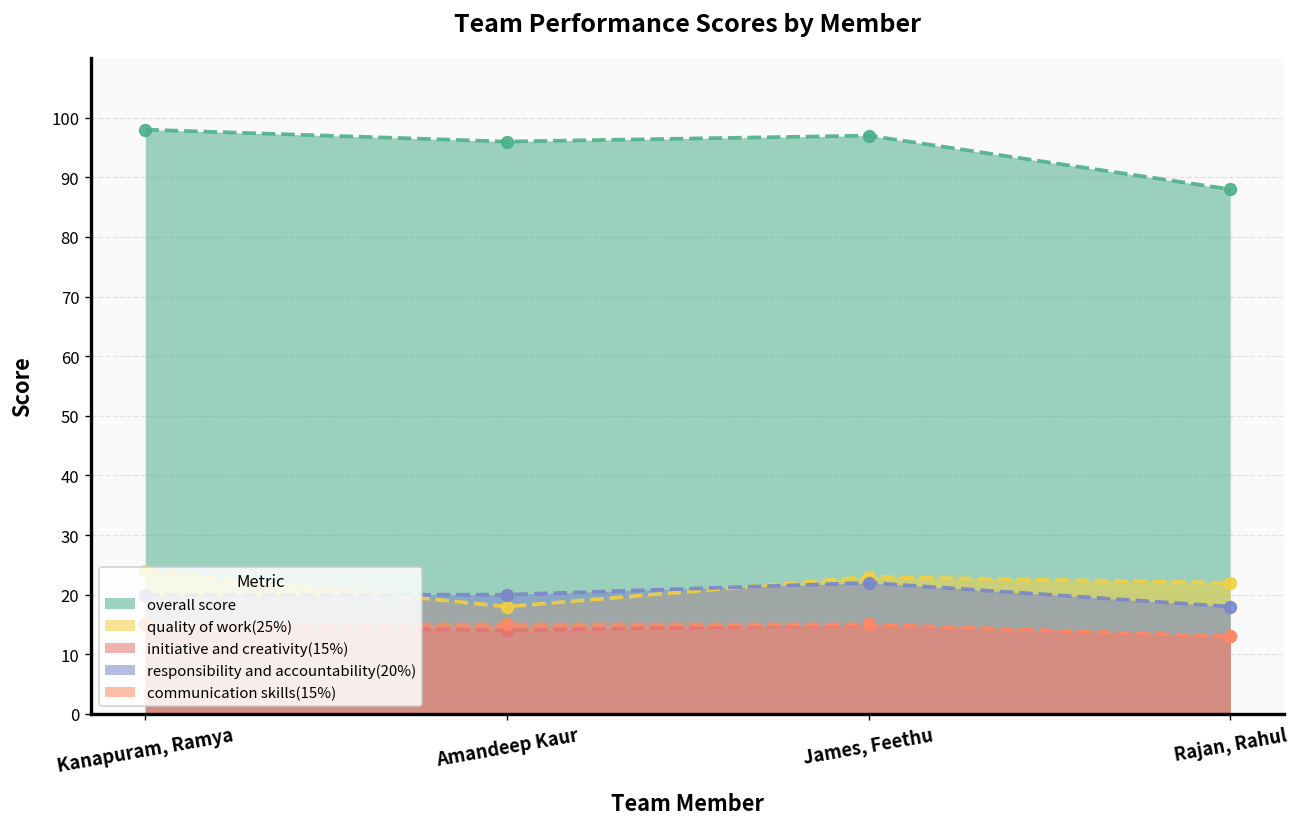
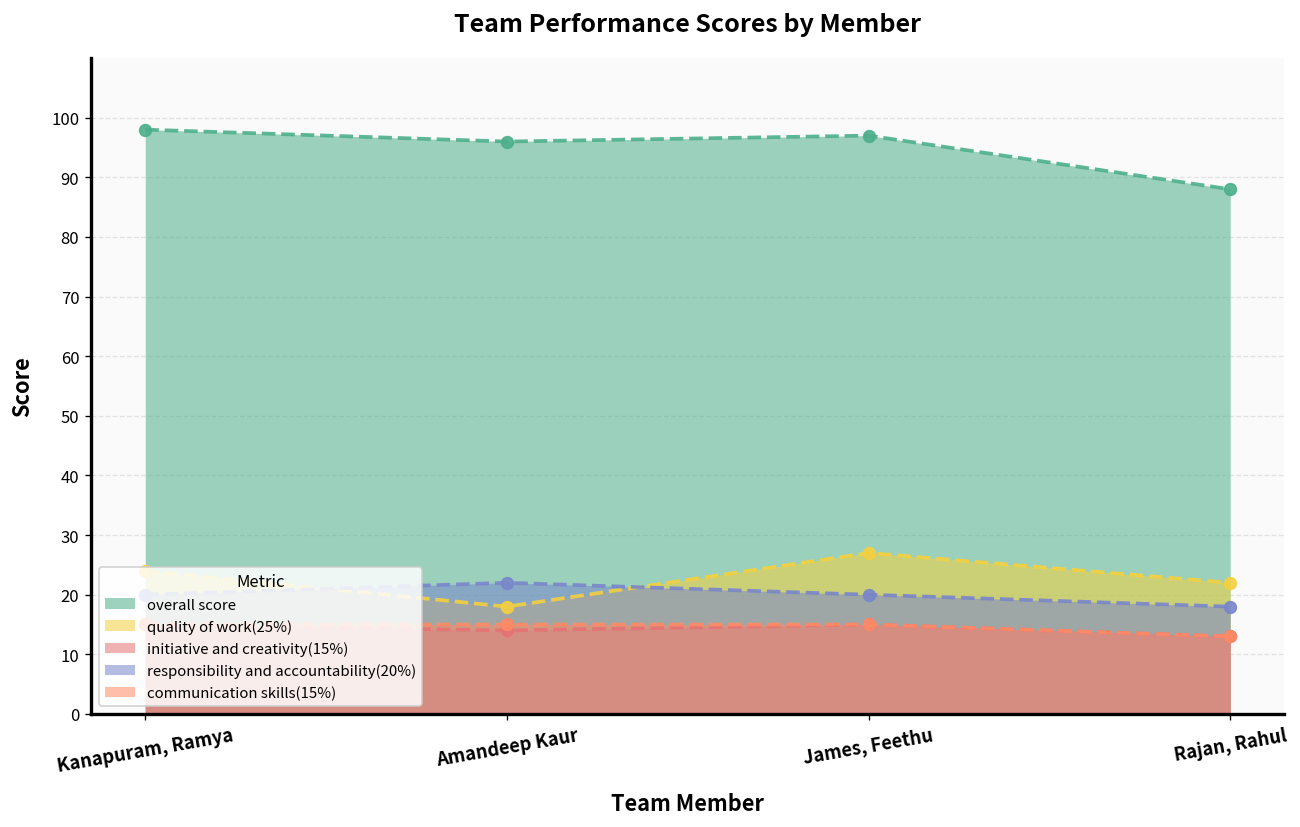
responsibility and accountability(20%), Amandeep Kaur: 20 -> 22
quality of work(25%), James, Feethu: 23 -> 27
responsibility and accountability(20%), James, Feethu: 22 -> 20
